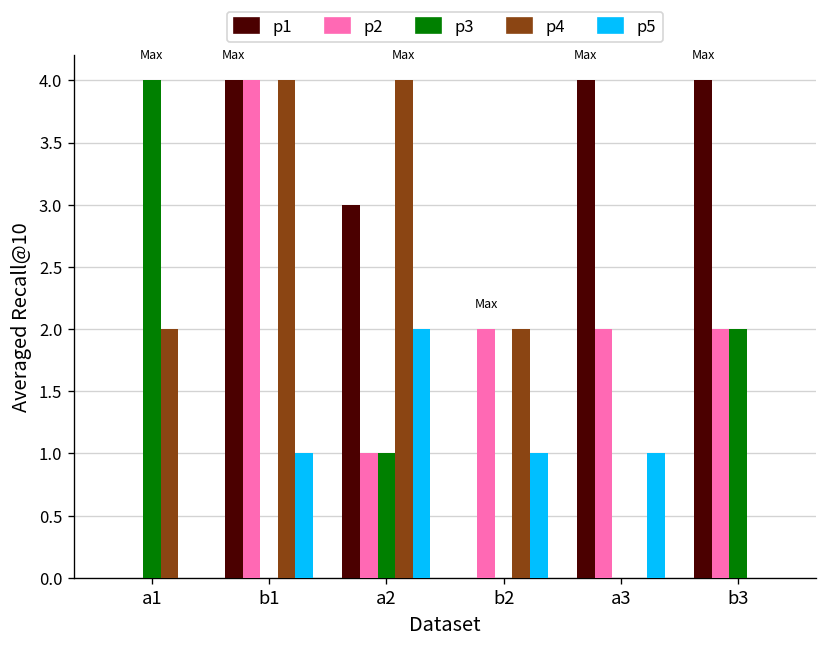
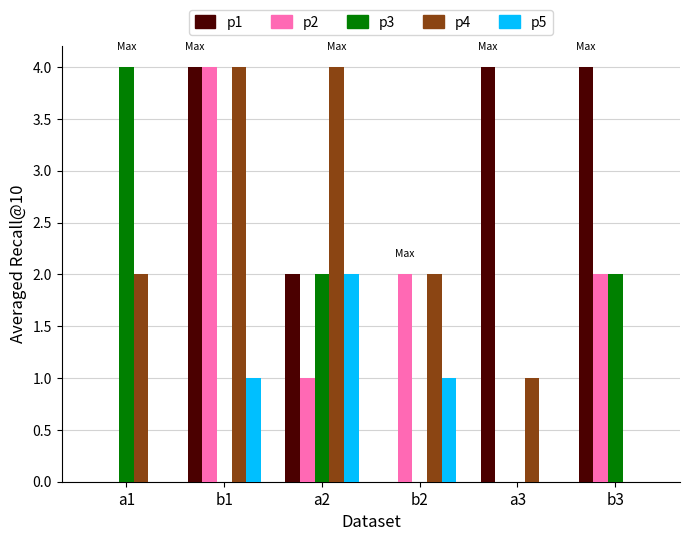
p1, a2: 3 -> 2
p3, a2: 1 -> 2
p2, a3: 2 -> 0
p4, a3: 0 -> 1
p5, a3: 1 -> 0
